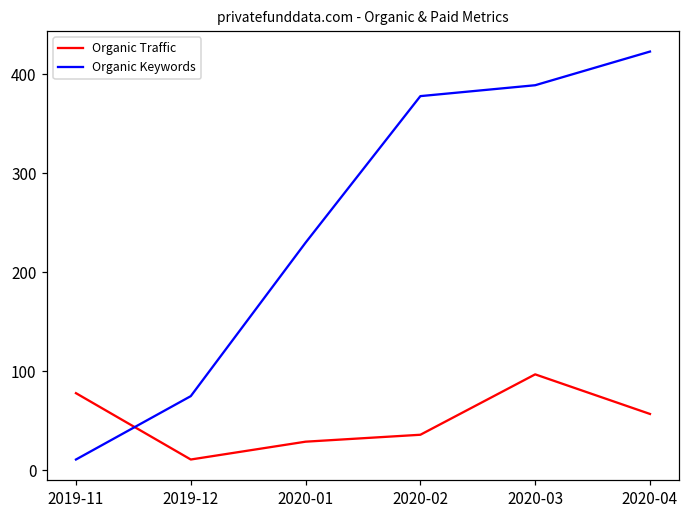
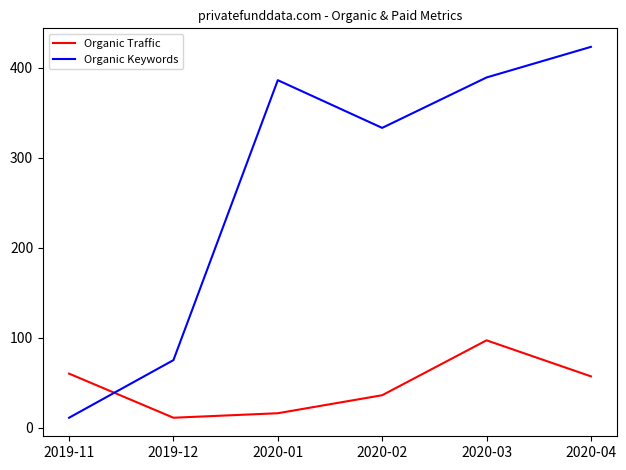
Organic Traffic, 2019-11: 80 -> 60
Organic Traffic, 2020-01: 30 -> 20
Organic Keywords, 2020-01: 230 -> 390
Organic Keywords, 2020-02: 380 -> 330
